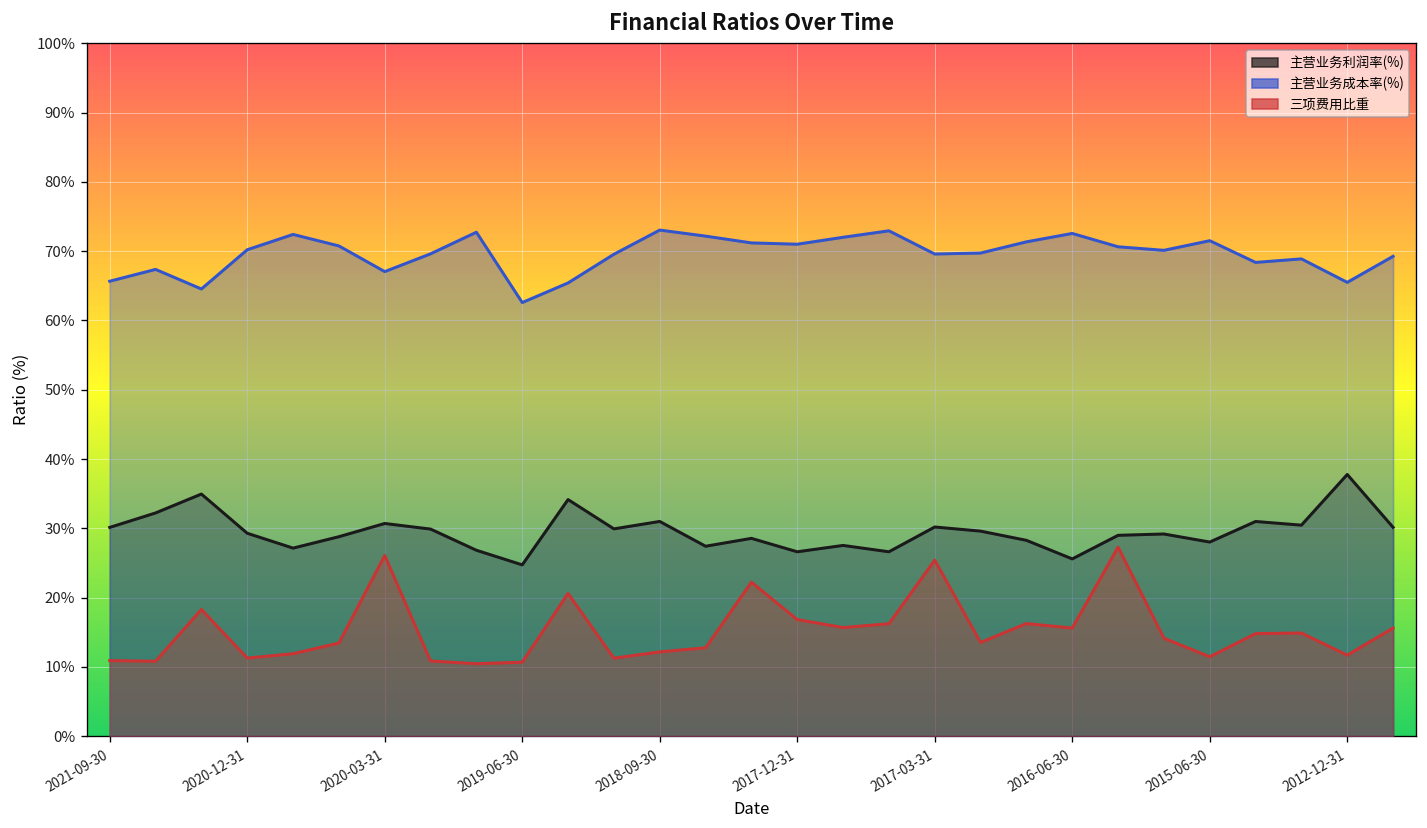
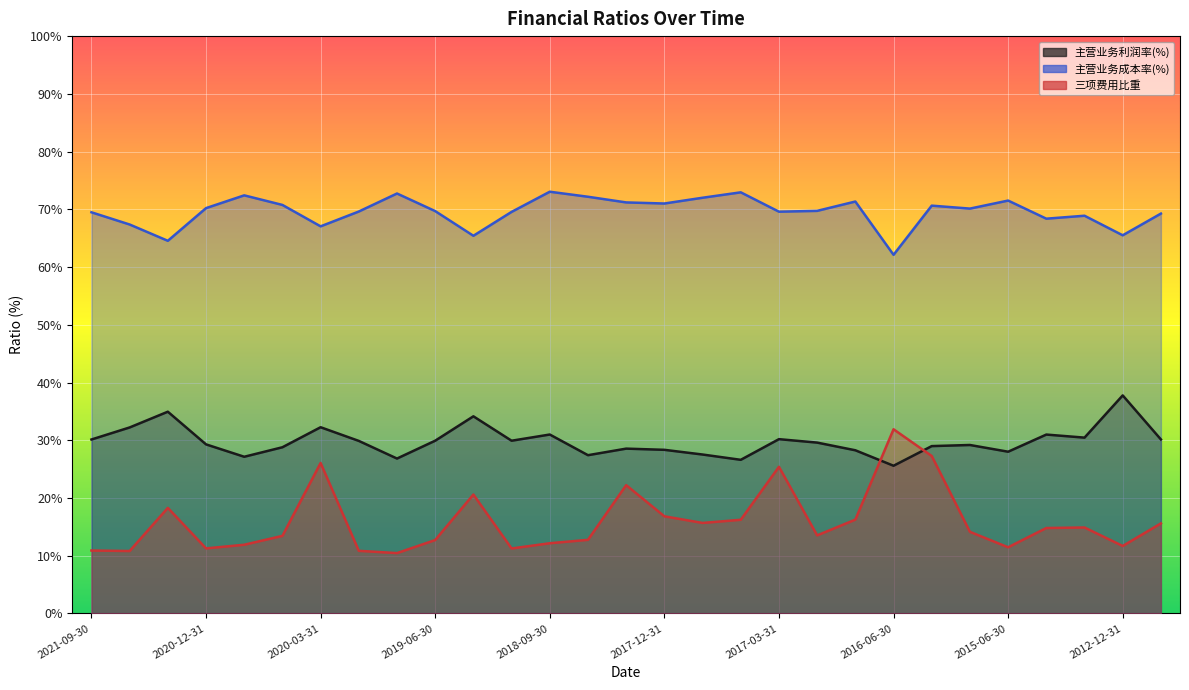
主营业务成本率(%), 2021-09-30: 66% -> 69%
主营业务利润率(%), 2020-03-31: 31% -> 32%
主营业务利润率(%), 2019-06-30: 25% -> 30%
主营业务成本率(%), 2019-06-30: 63% -> 70%
三项费用比重, 2019-06-30: 11% -> 13%
主营业务利润率(%), 2017-12-31: 27% -> 28%
主营业务成本率(%), 2016-06-30: 73% -> 62%
三项费用比重, 2016-06-30: 16% -> 32%
